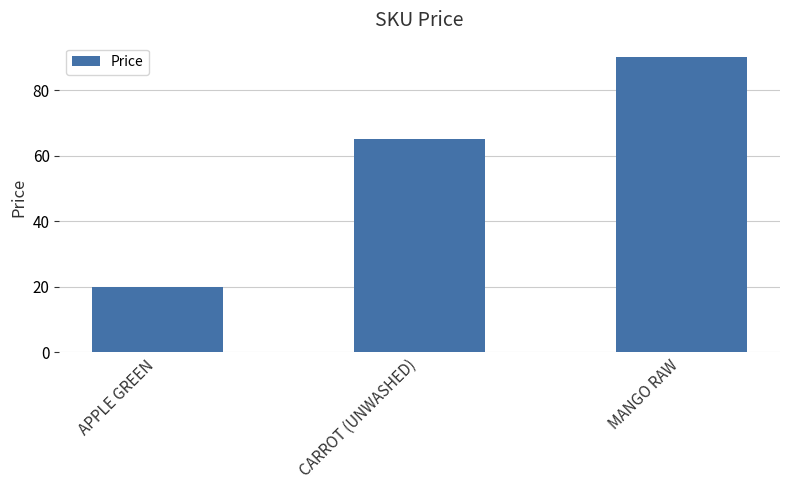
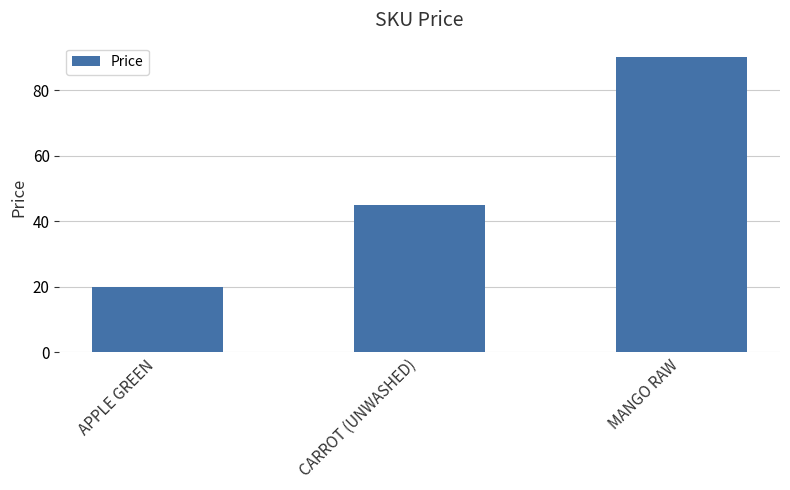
CARROT (UNWASHED): 65 -> 45
